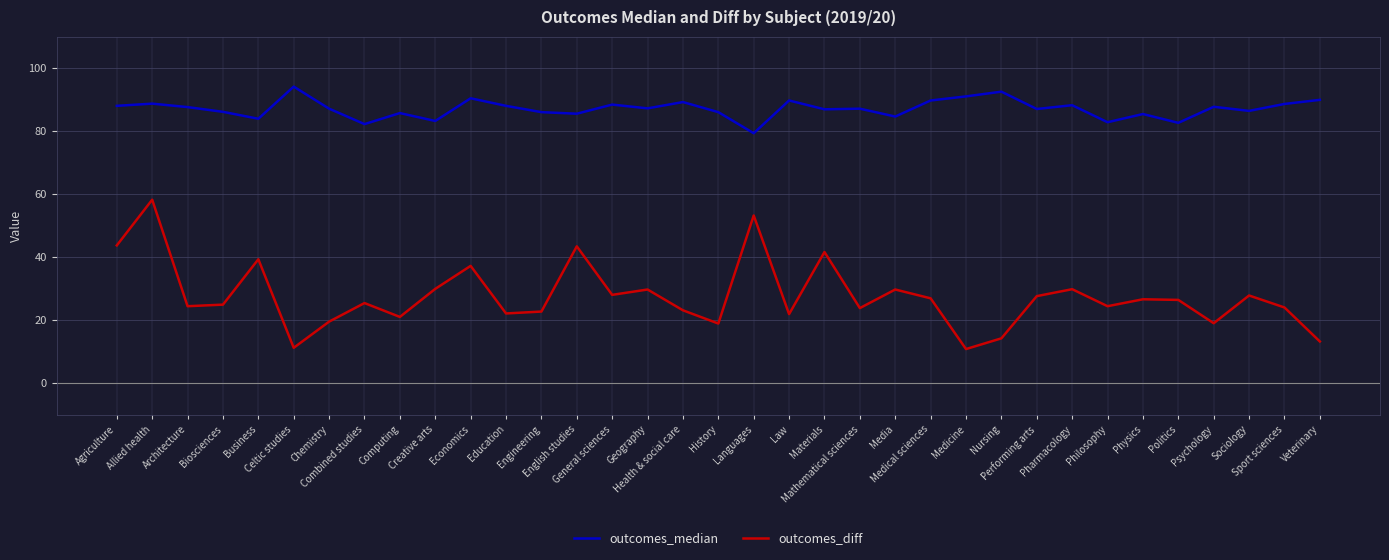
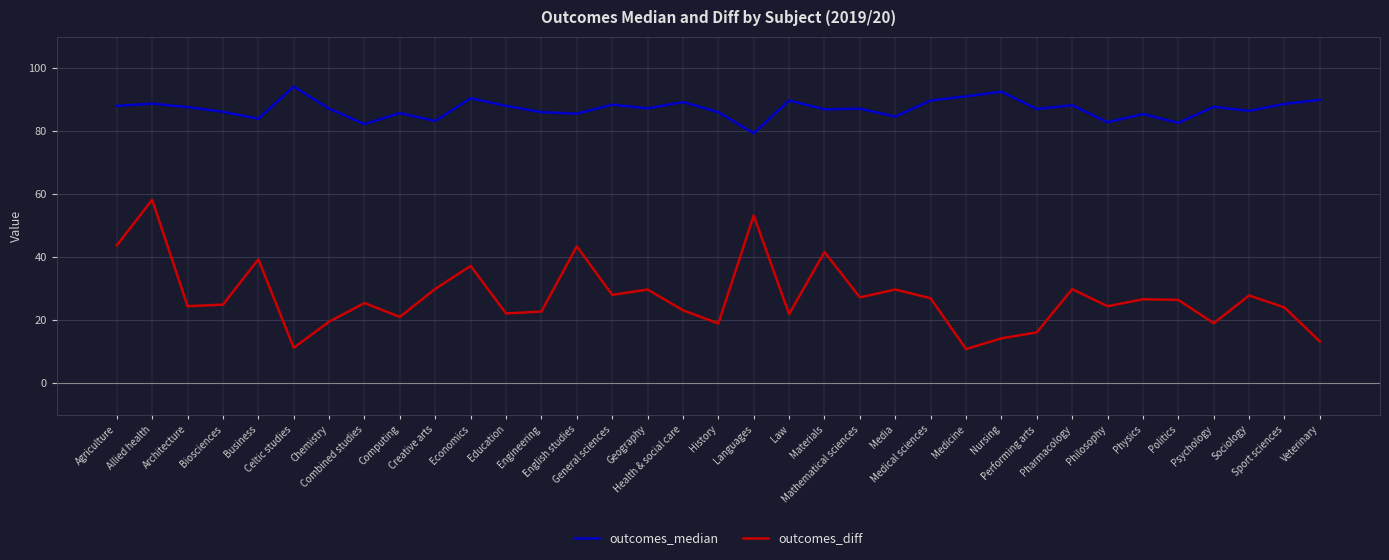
outcomes_diff, Mathematical sciences: 24 -> 27
outcomes_diff, Performing arts: 28 -> 16
